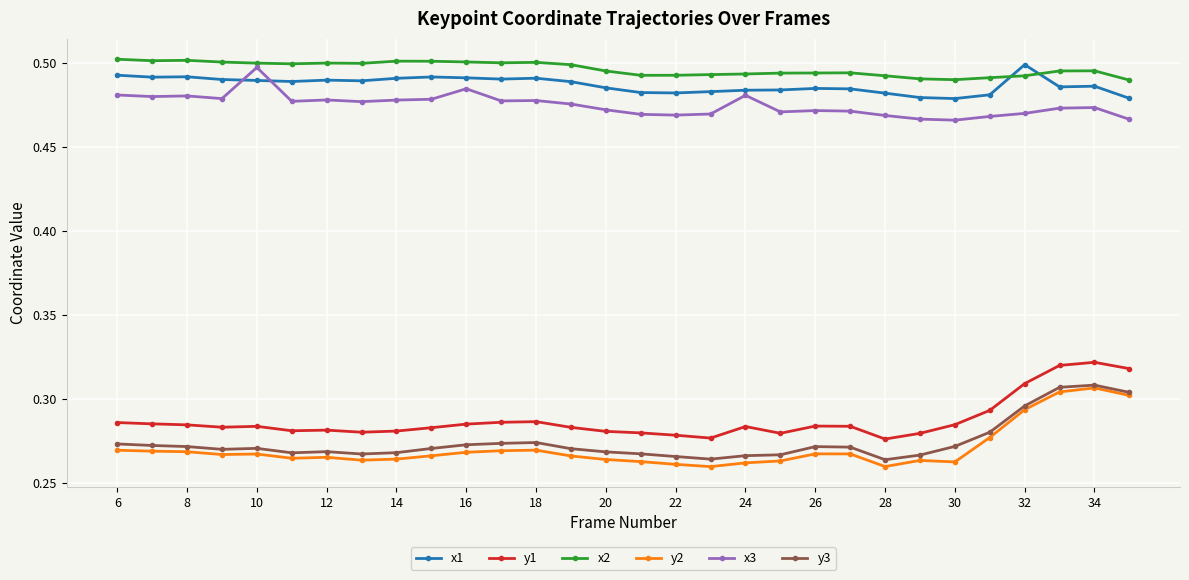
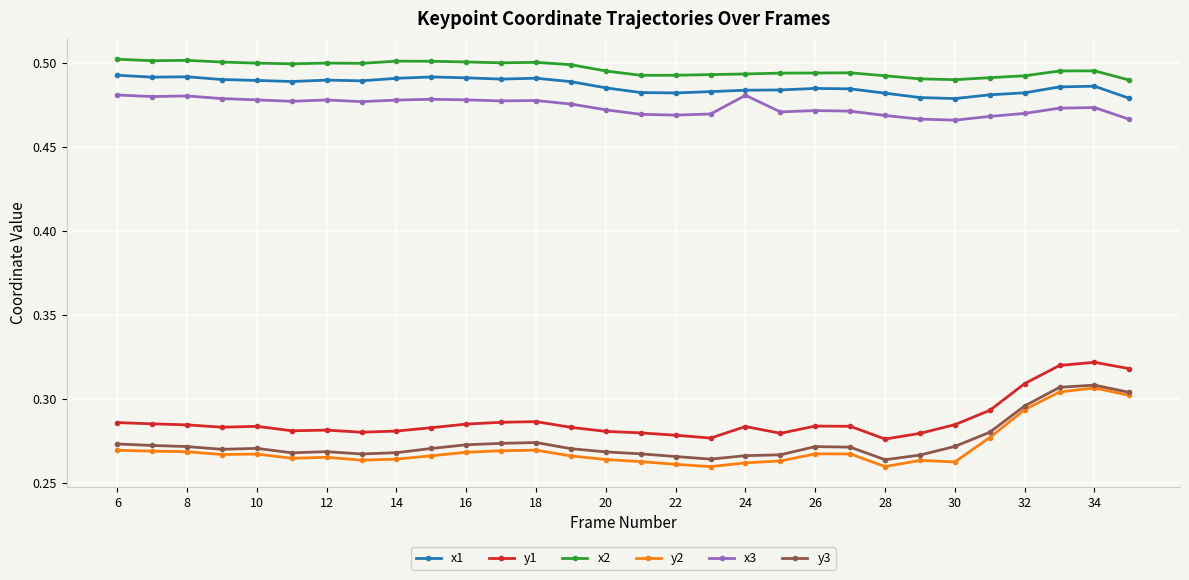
x3, 10: 0.497 -> 0.478
x3, 16: 0.485 -> 0.478
x1, 32: 0.499 -> 0.482
